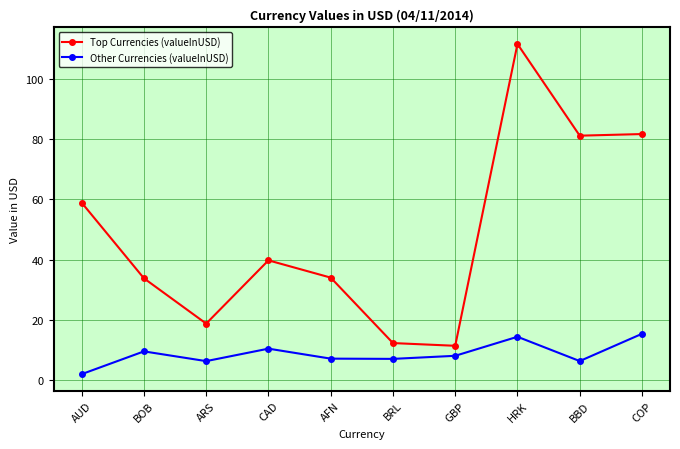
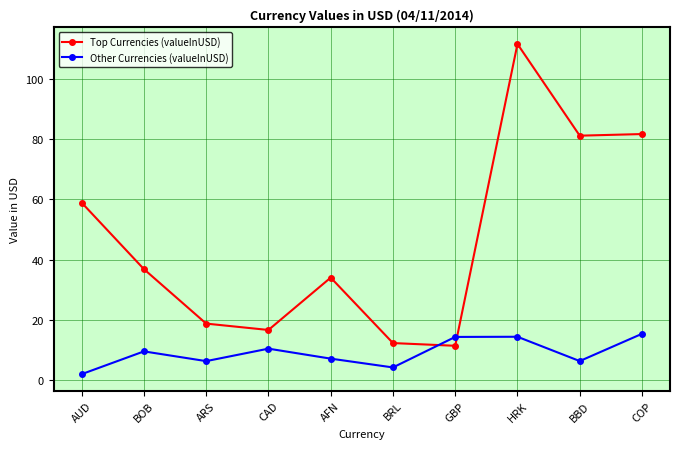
Top Currencies (valueInUSD), BOB: 34 -> 37
Top Currencies (valueInUSD), CAD: 40 -> 17
Other Currencies (valueInUSD), BRL: 7 -> 4
Other Currencies (valueInUSD), GBP: 8 -> 14
